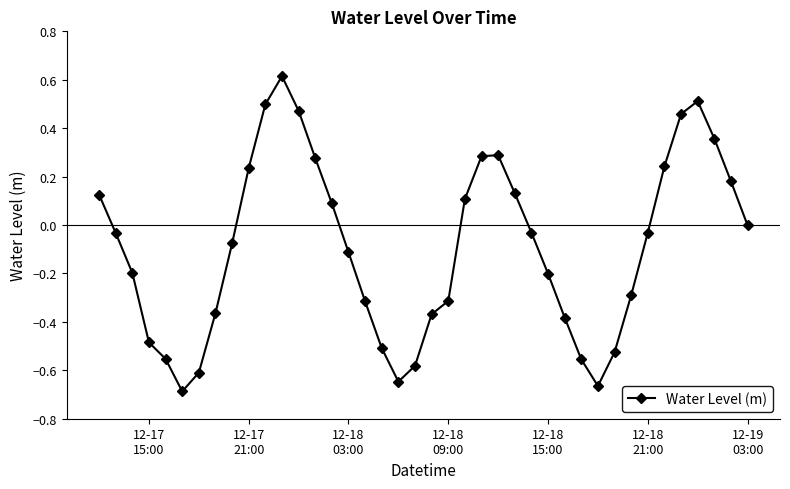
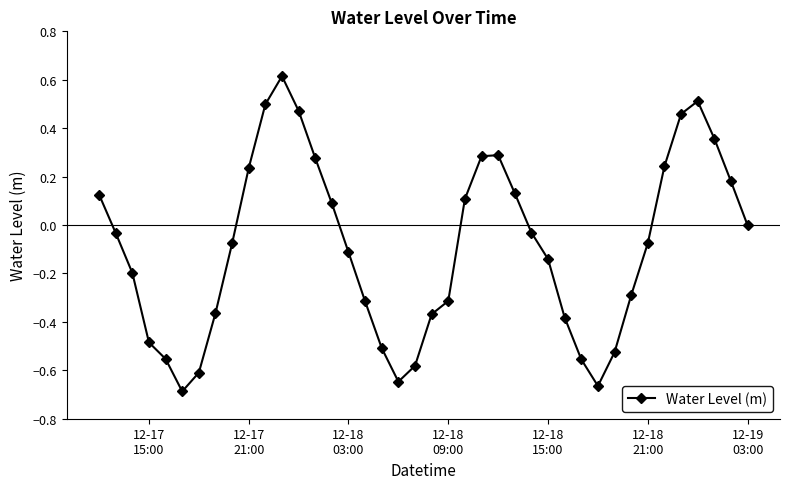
12-18 15:00: -0.20 -> -0.14
12-18 21:00: -0.03 -> -0.08
